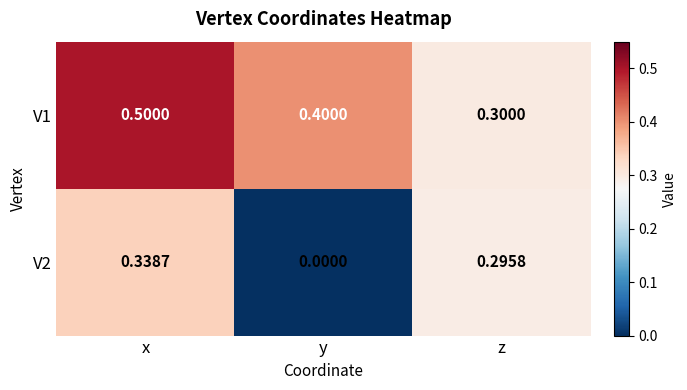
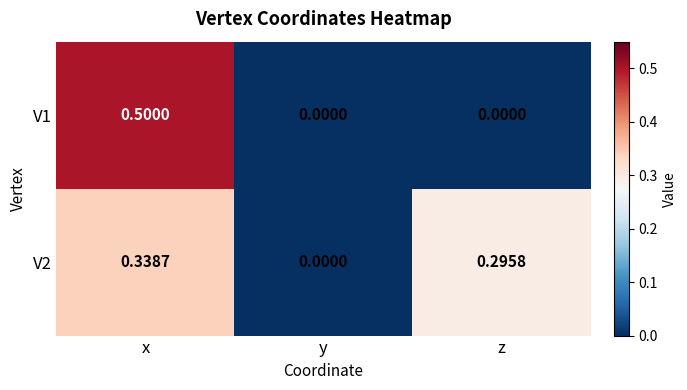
V1, y: 0.4000 -> 0.0000
V1, z: 0.3000 -> 0.0000
